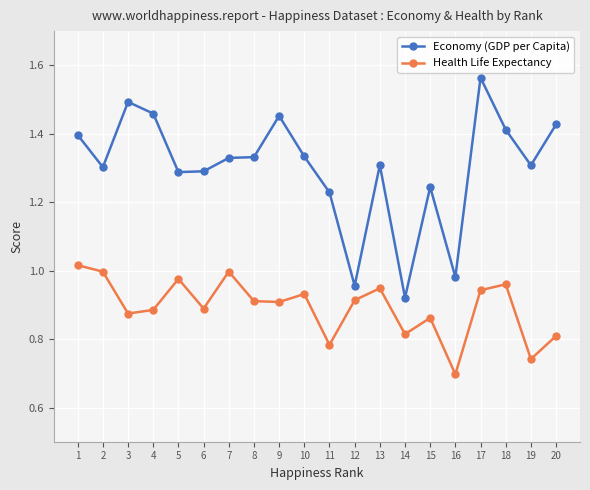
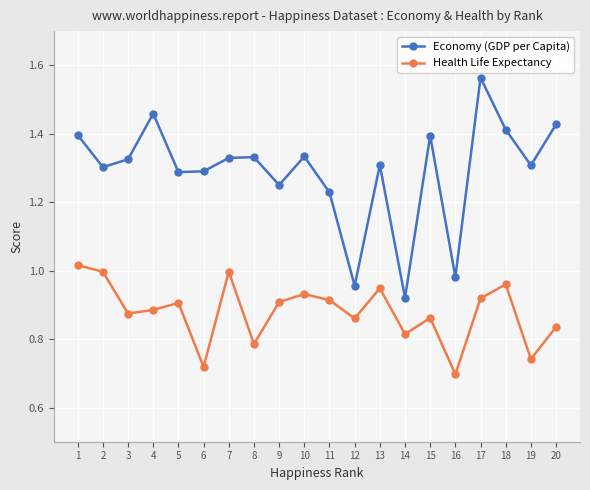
Economy (GDP per Capita), 3: 1.49 -> 1.33
Health Life Expectancy, 5: 0.98 -> 0.91
Health Life Expectancy, 6: 0.89 -> 0.72
Health Life Expectancy, 8: 0.91 -> 0.79
Economy (GDP per Capita), 9: 1.45 -> 1.25
Health Life Expectancy, 11: 0.78 -> 0.91
Health Life Expectancy, 12: 0.91 -> 0.86
Economy (GDP per Capita), 15: 1.24 -> 1.39
Health Life Expectancy, 17: 0.94 -> 0.92
Health Life Expectancy, 20: 0.81 -> 0.84
